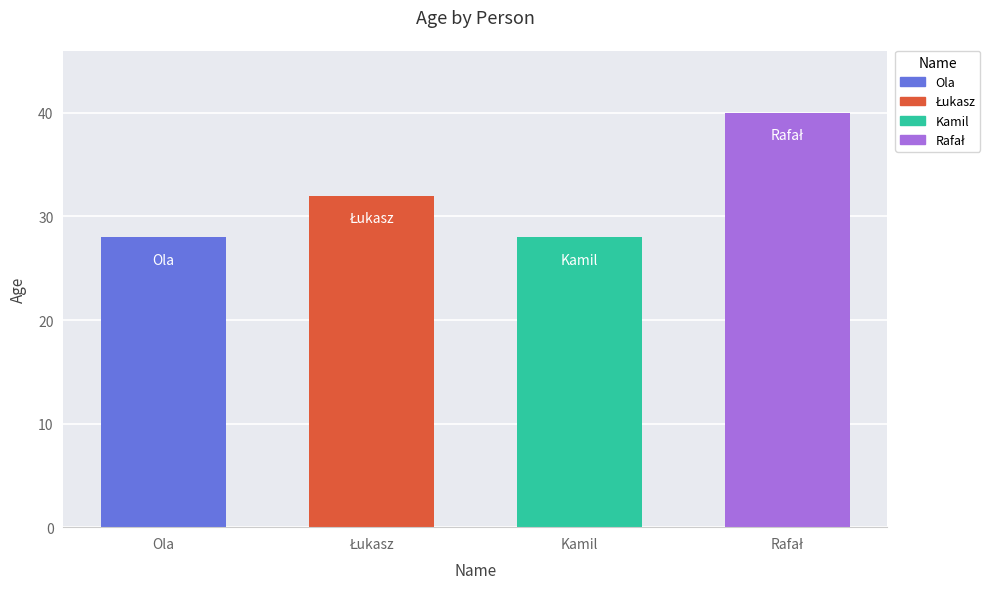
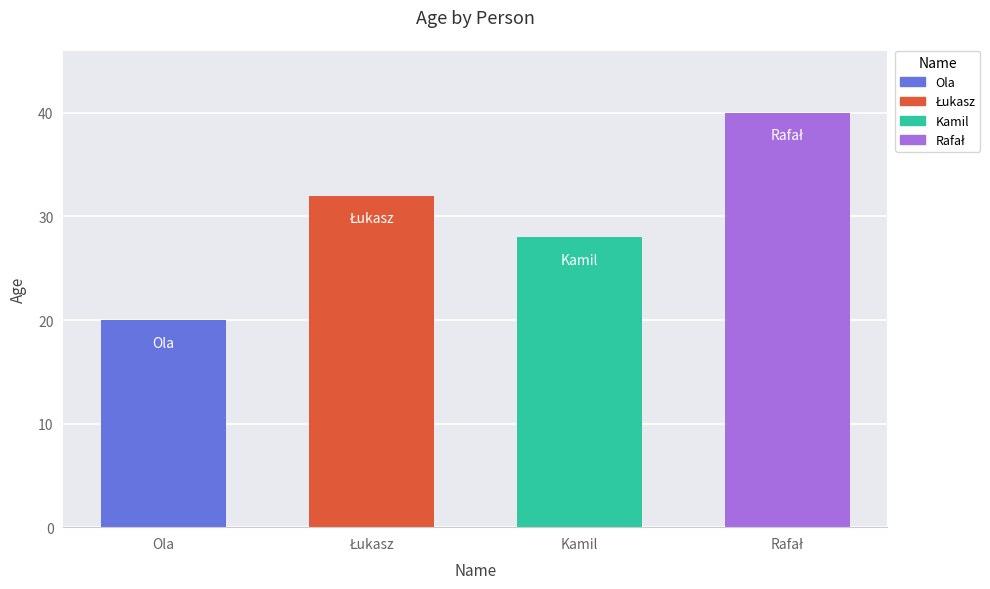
Ola: 28 -> 20
